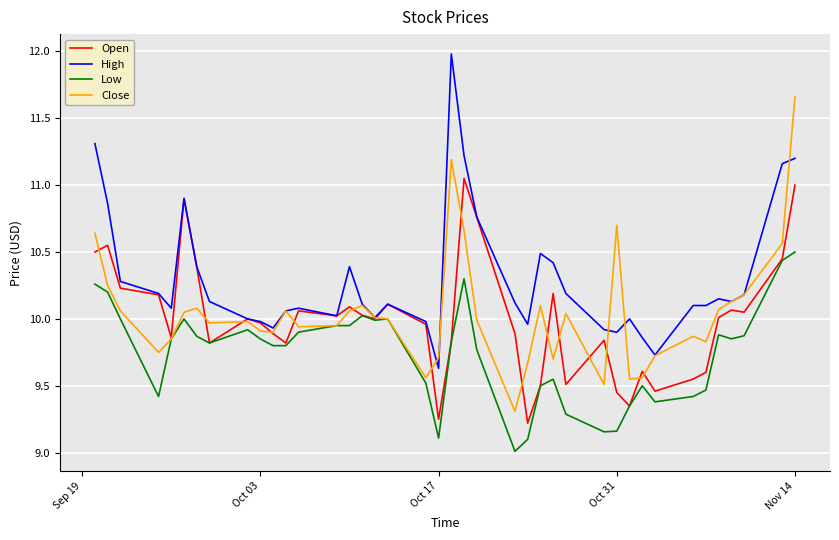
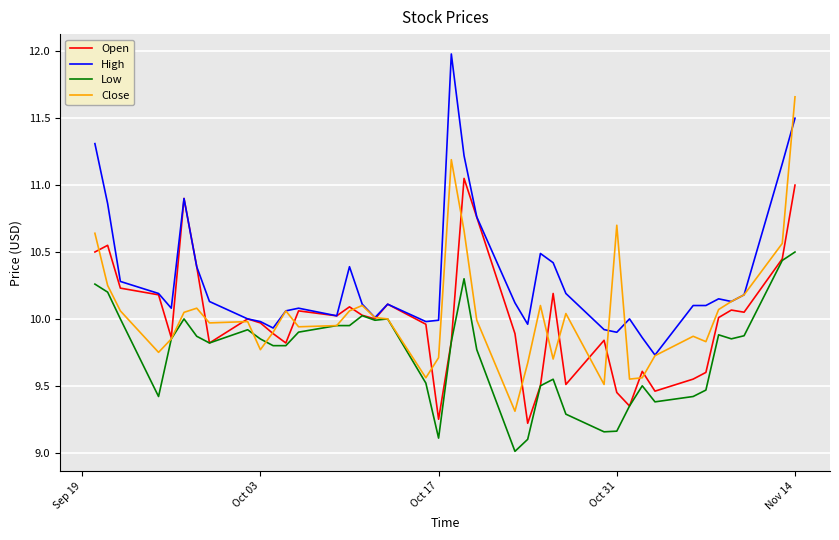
Close, Oct 03: 9.91 -> 9.77
High, Oct 17: 9.63 -> 9.99
High, Nov 14: 11.2 -> 11.5
